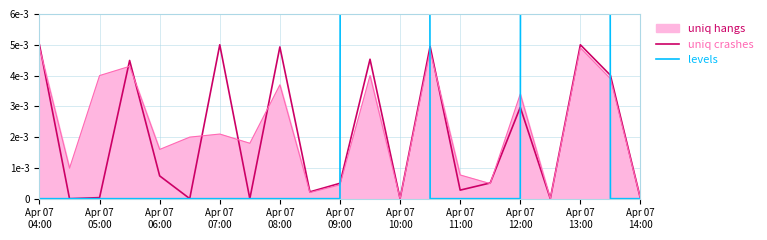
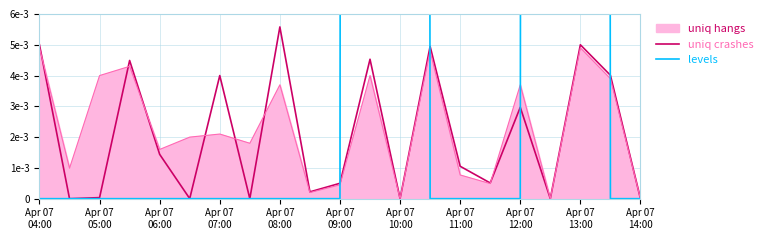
uniq crashes, Apr 07 06:00: 0.0007 -> 0.0014
uniq crashes, Apr 07 07:00: 0.005 -> 0.004
uniq crashes, Apr 07 08:00: 0.0049 -> 0.0056
uniq crashes, Apr 07 11:00: 0.0003 -> 0.0011
uniq hangs, Apr 07 12:00: 0.0034 -> 0.0037
